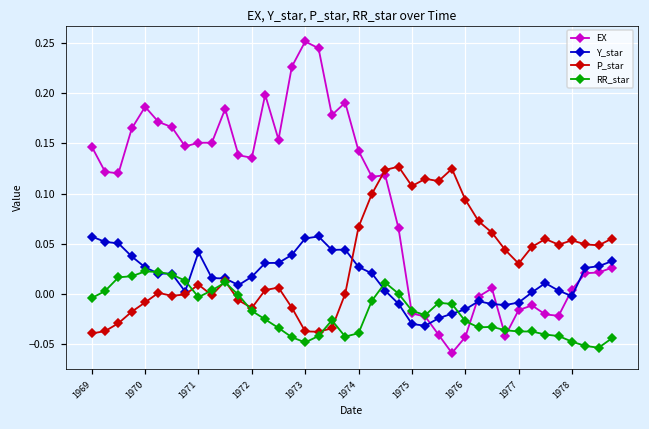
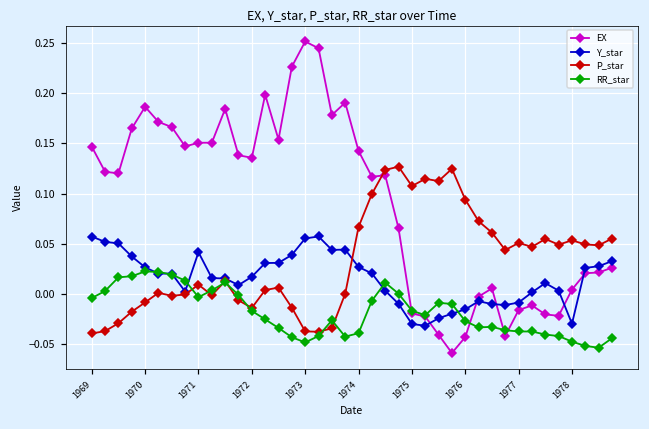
P_star, 1977: 0.03 -> 0.05
Y_star, 1978: 0.00 -> -0.03
